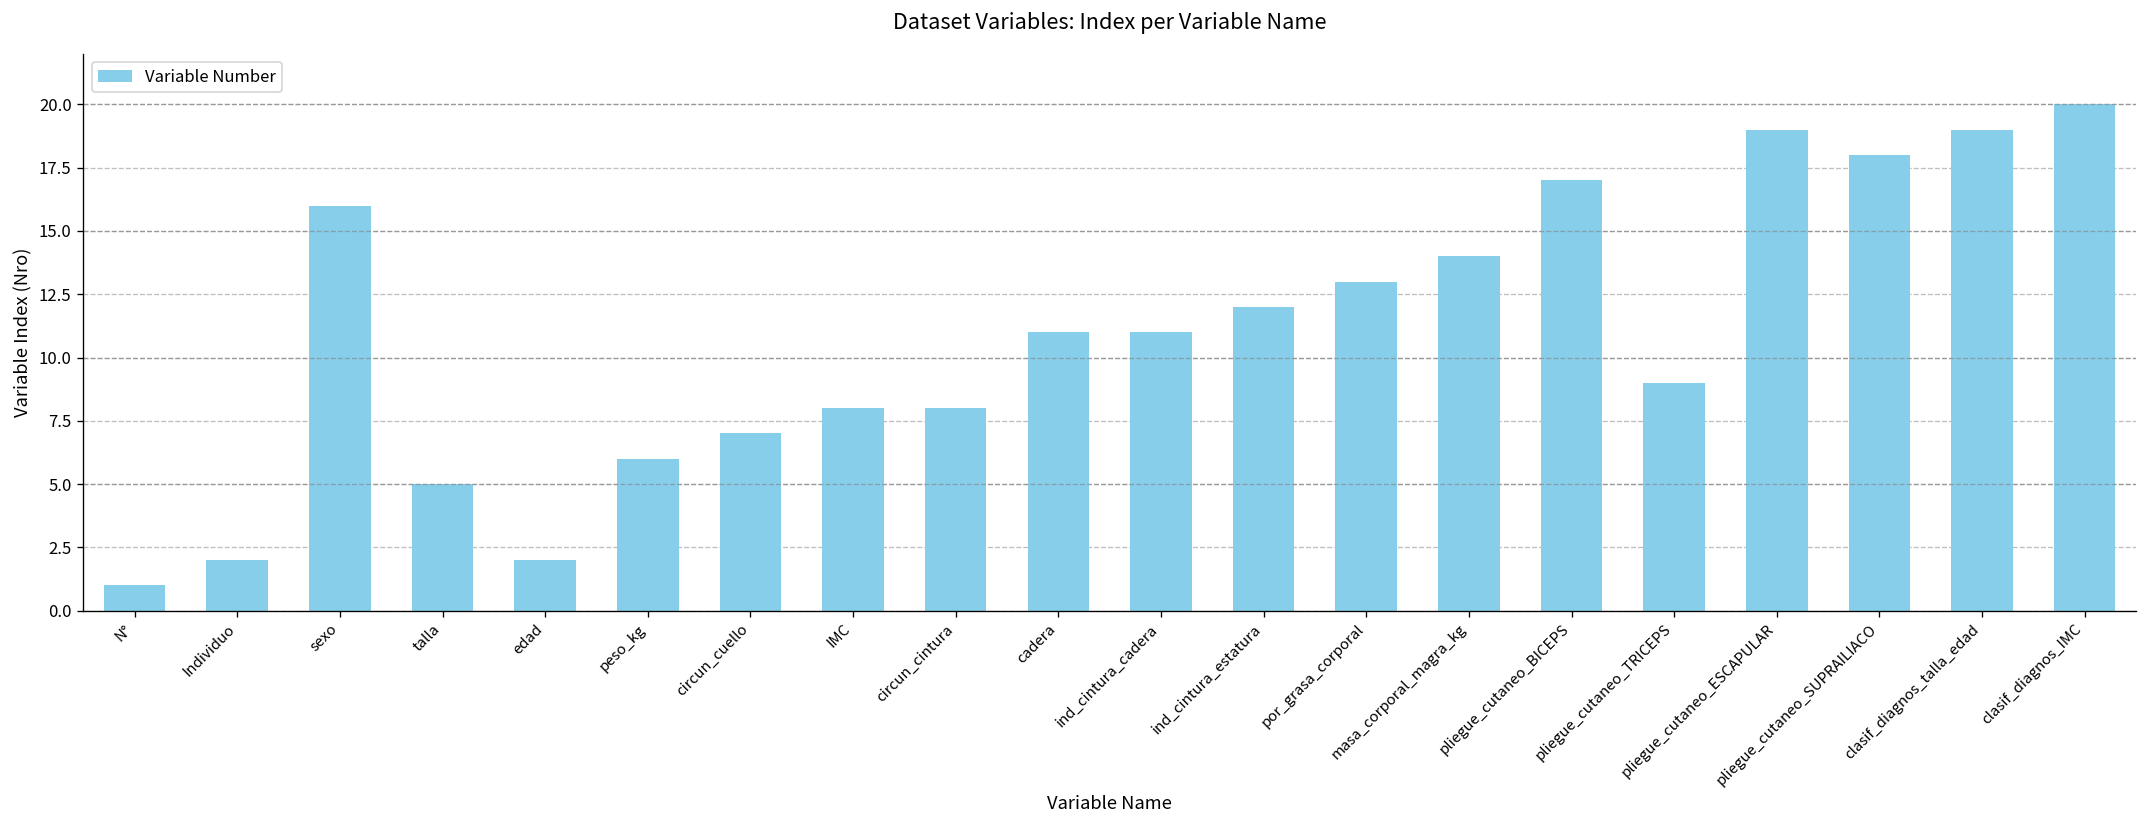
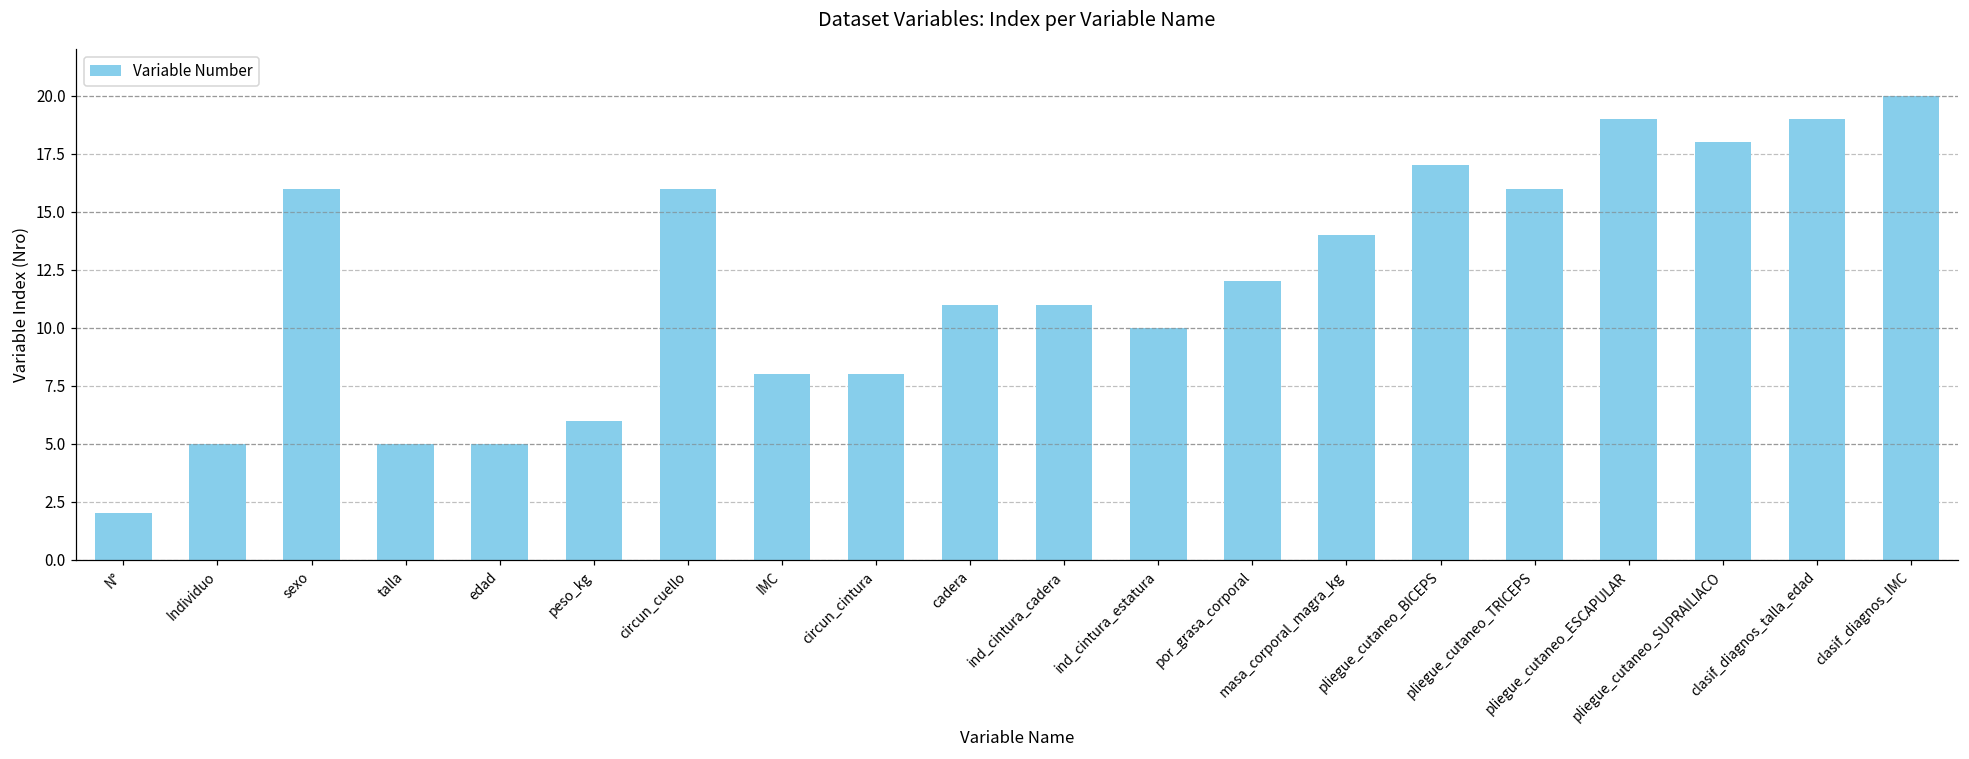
N°: 1 -> 2
Individuo: 2 -> 5
edad: 2 -> 5
circun_cuello: 7 -> 16
ind_cintura_estatura: 12 -> 10
por_grasa_corporal: 13 -> 12
pliegue_cutaneo_TRICEPS: 9 -> 16
